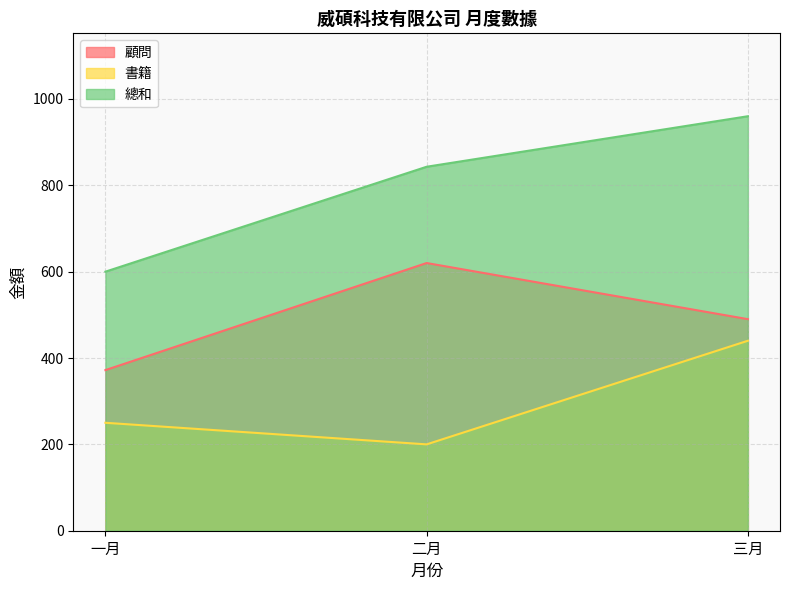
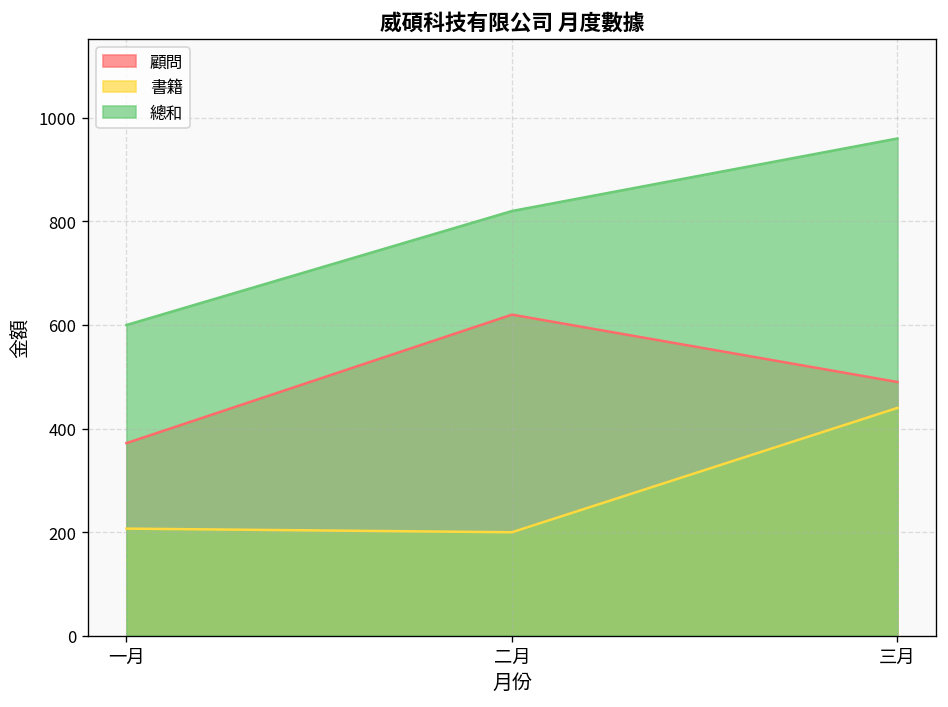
書籍, 一月: 250 -> 210
總和, 二月: 840 -> 820
